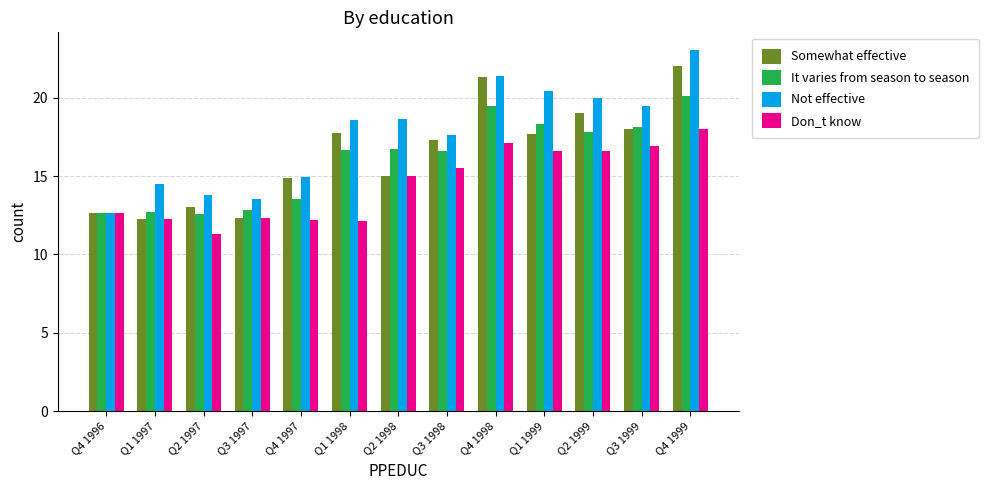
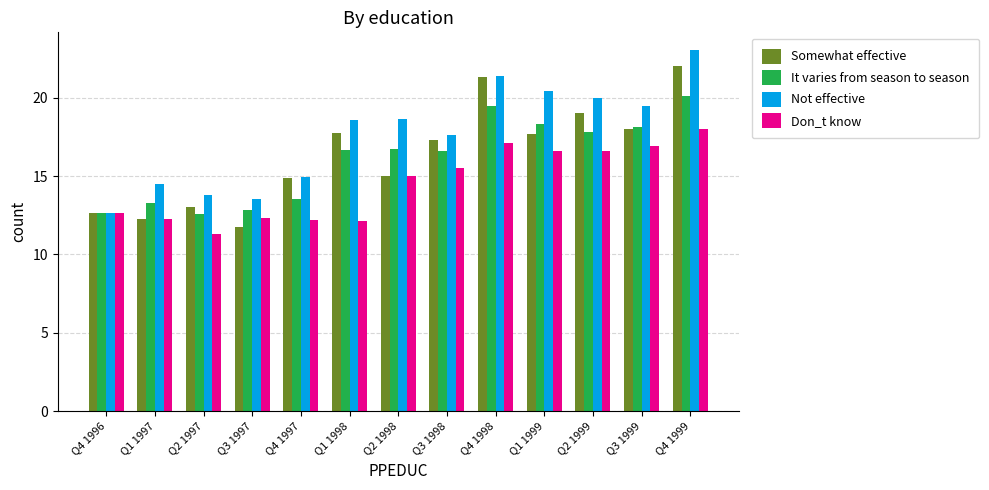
It varies from season to season, Q1 1997: 12.7 -> 13.3
Somewhat effective, Q3 1997: 12.3 -> 11.7
